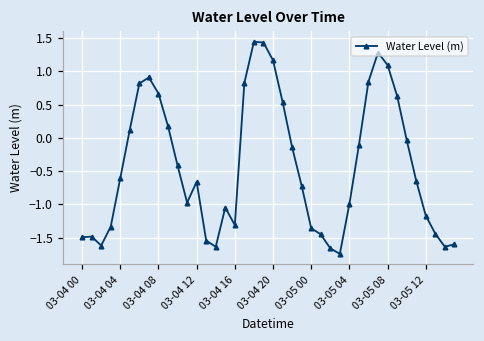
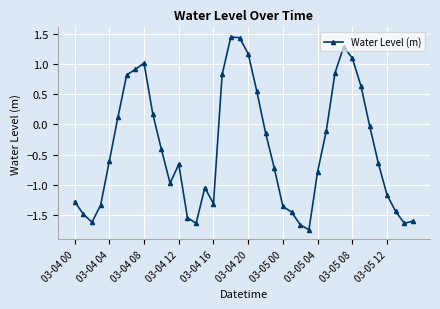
03-04 00: -1.5 -> -1.3
03-04 08: 0.7 -> 1.0
03-05 04: -1.0 -> -0.8
